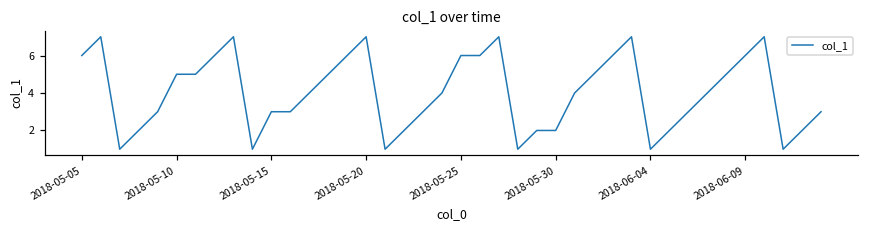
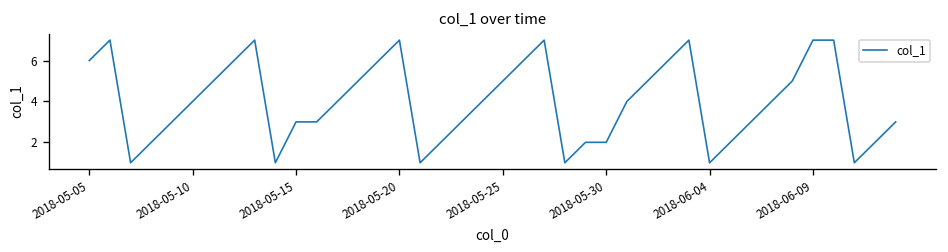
2018-05-10: 5 -> 4
2018-05-25: 6 -> 5
2018-06-09: 6 -> 7
